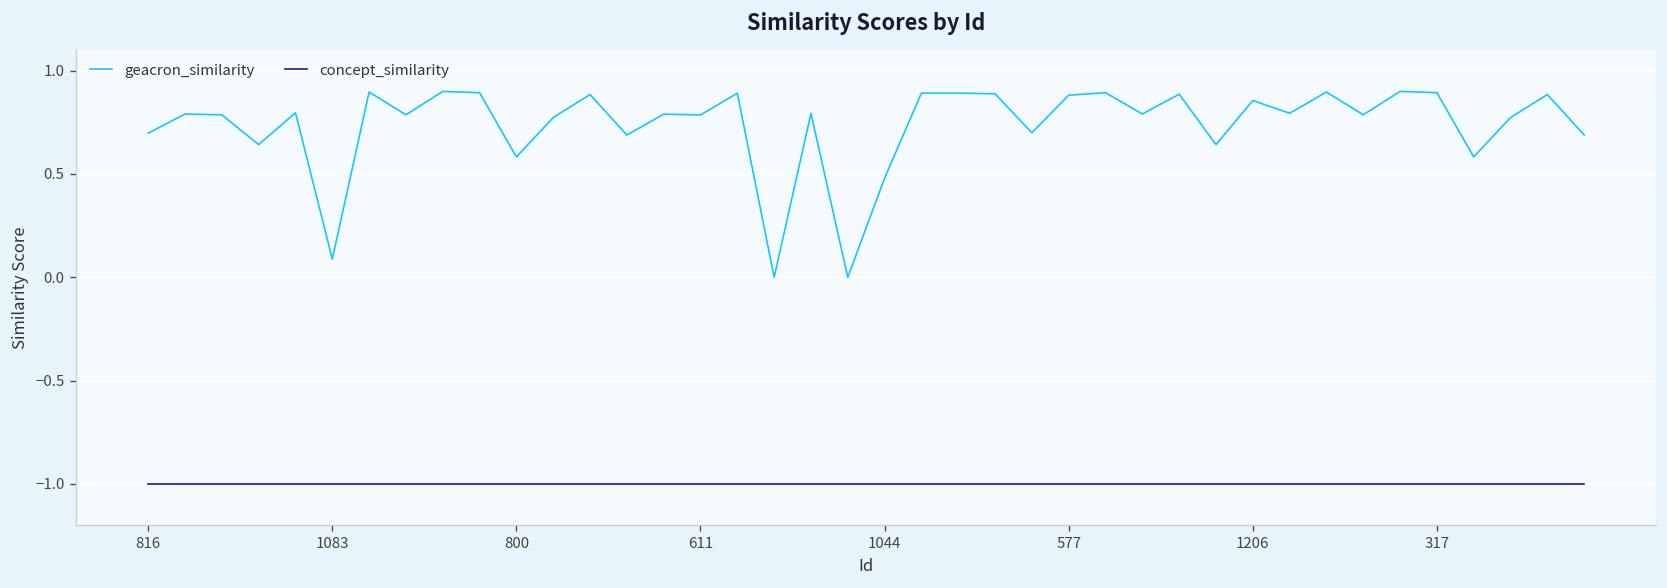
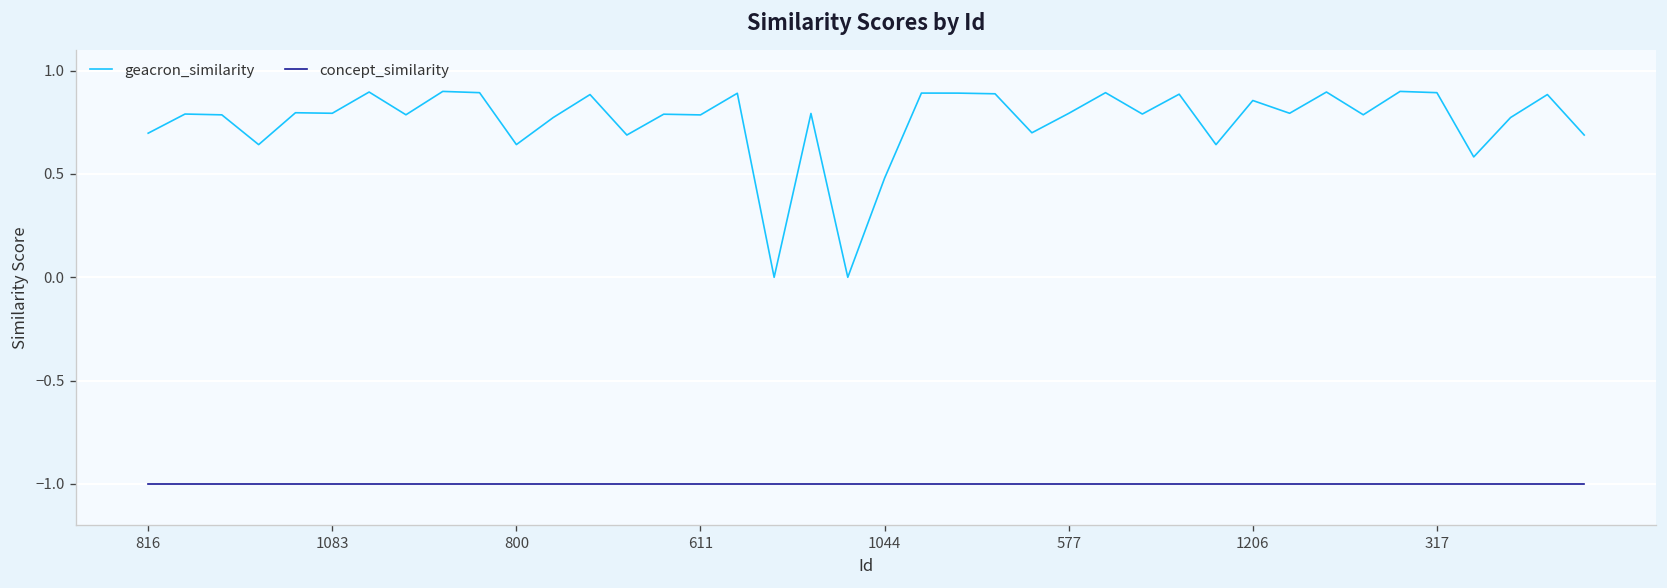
geacron_similarity, 1083: 0.09 -> 0.79
geacron_similarity, 800: 0.58 -> 0.64
geacron_similarity, 577: 0.88 -> 0.79
